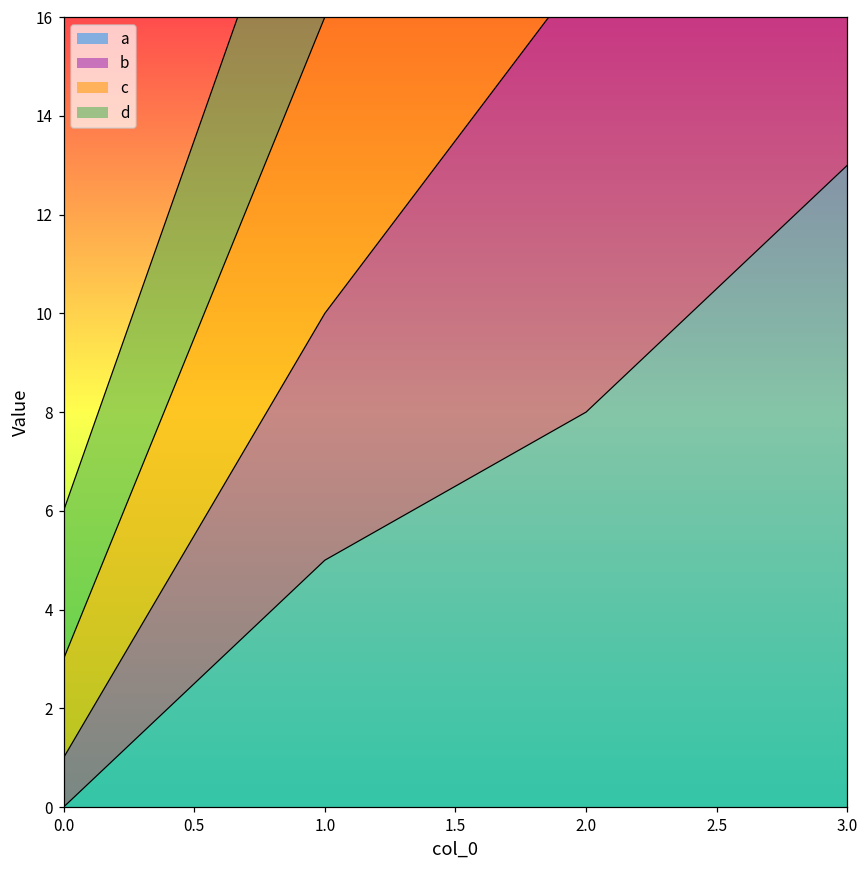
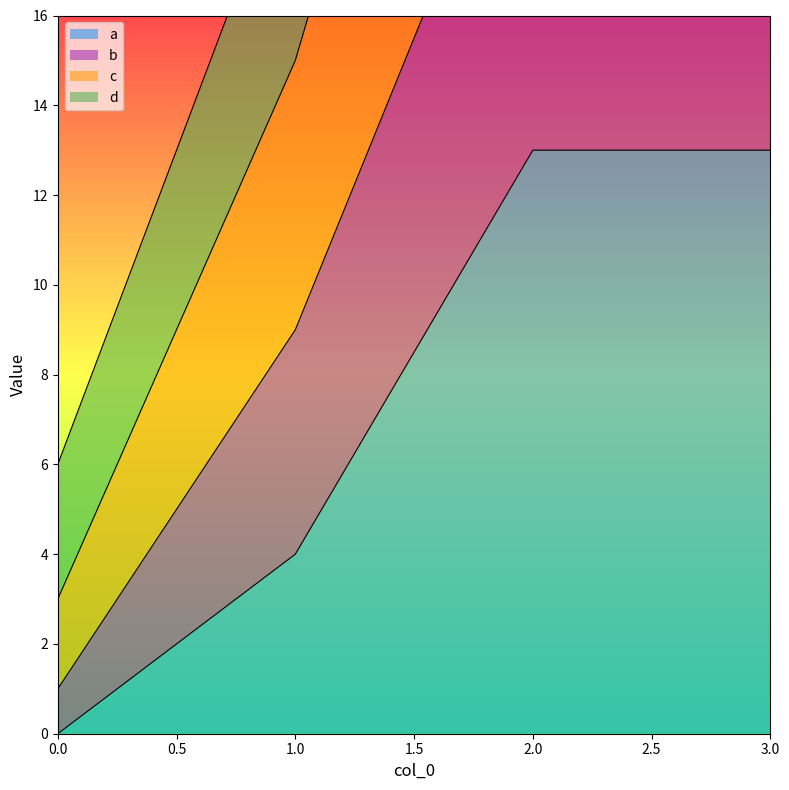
a, 1.0: 5 -> 4
a, 2.0: 8 -> 13
